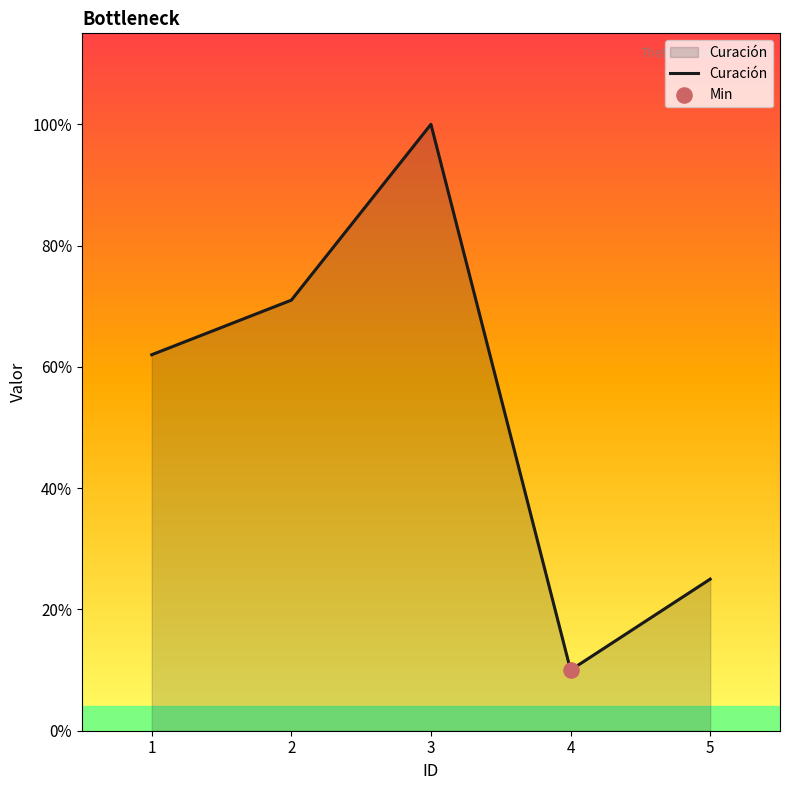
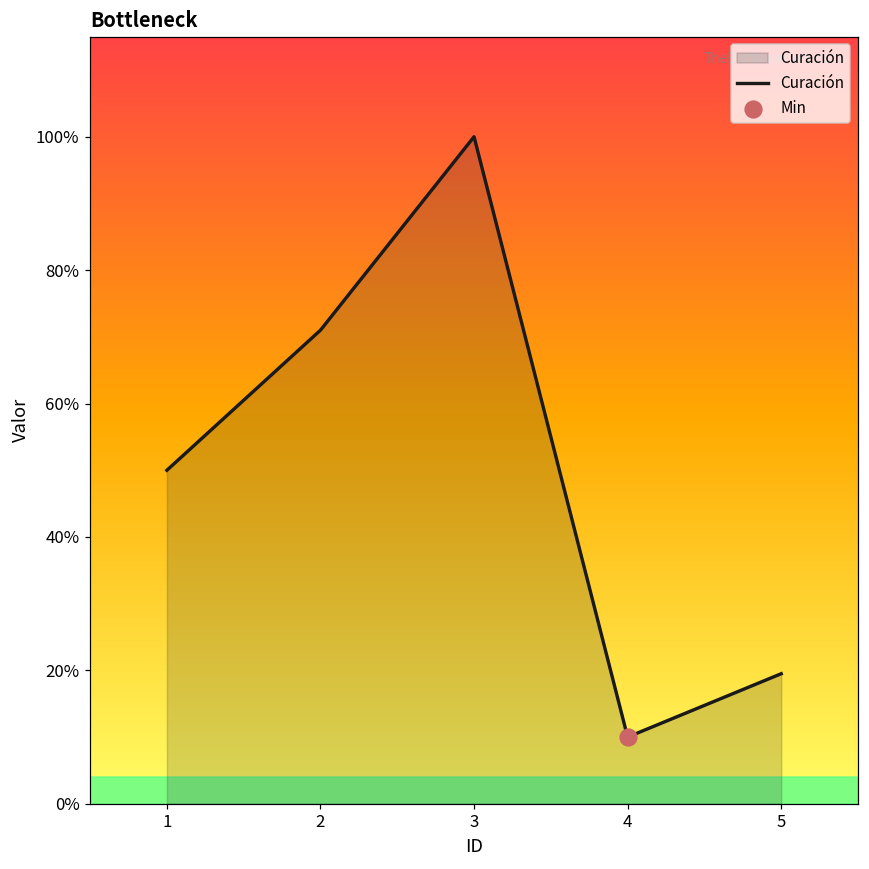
Curación, 1: 62% -> 50%
Curación, 5: 25% -> 20%
